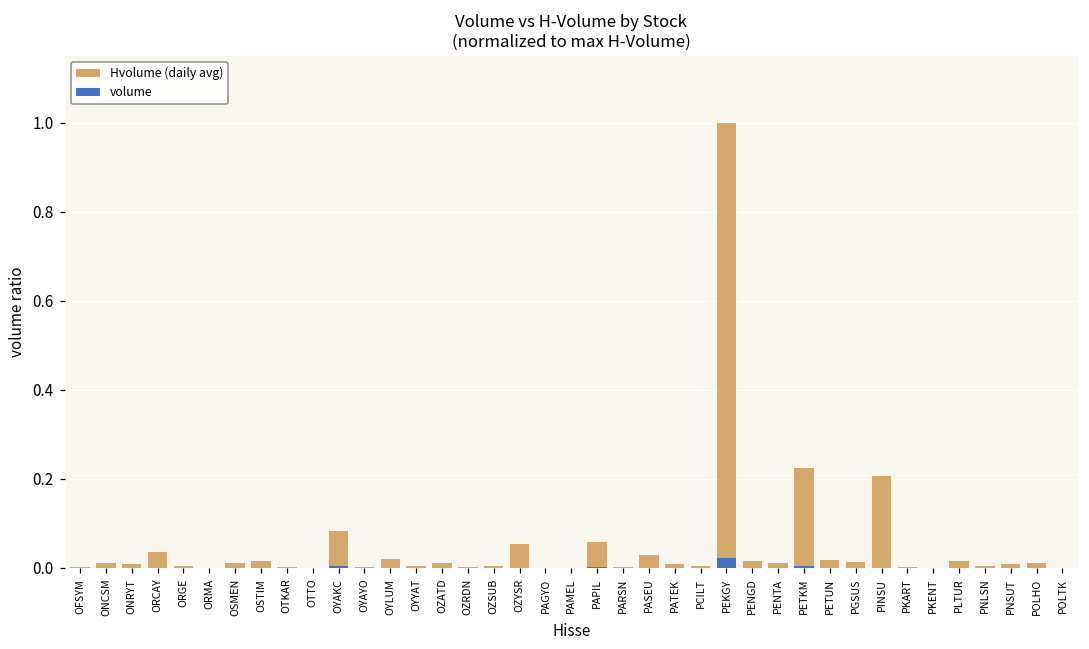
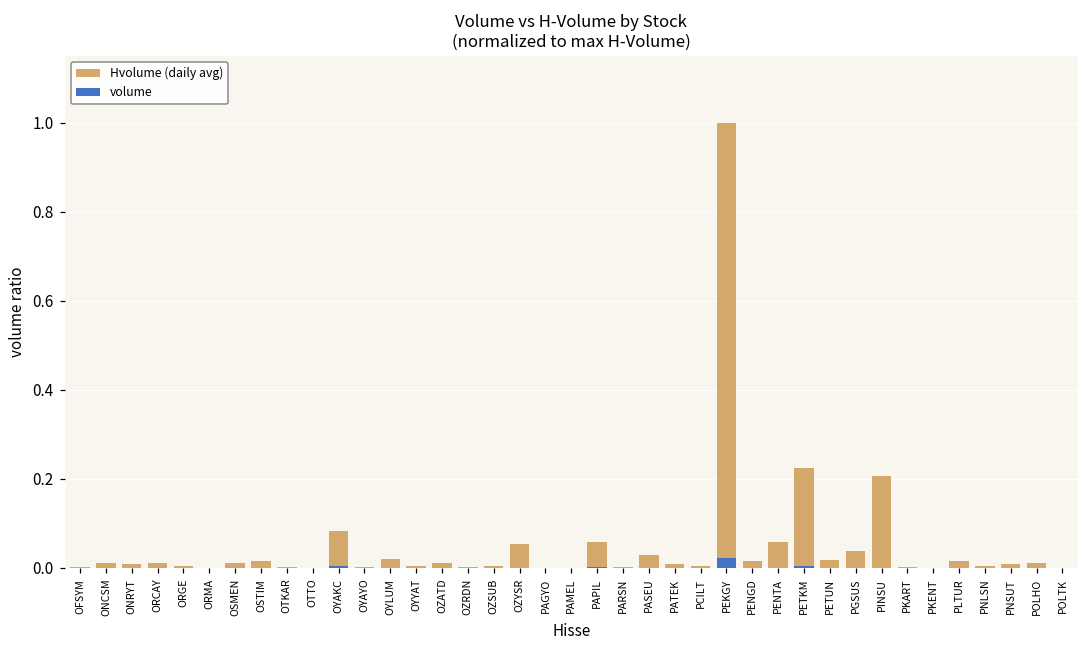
Hvolume (daily avg), ORCAY: 0.04 -> 0.01
Hvolume (daily avg), PENTA: 0.01 -> 0.06
Hvolume (daily avg), PGSUS: 0.01 -> 0.04
